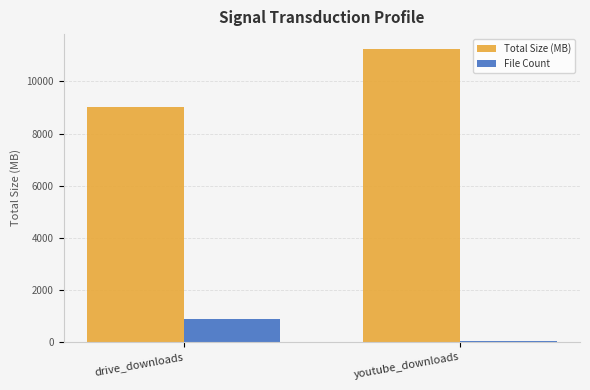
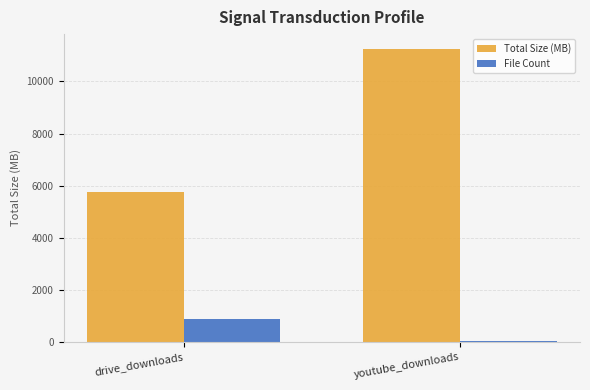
Total Size (MB), drive_downloads: 9000 -> 5700
